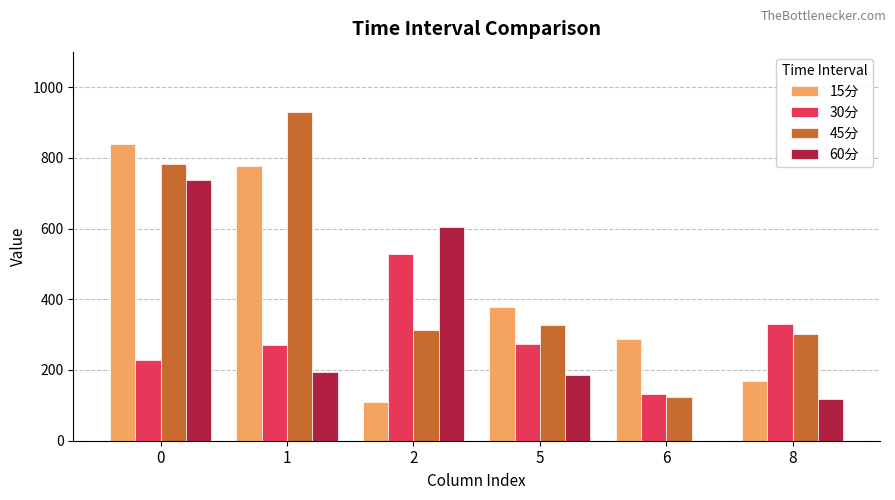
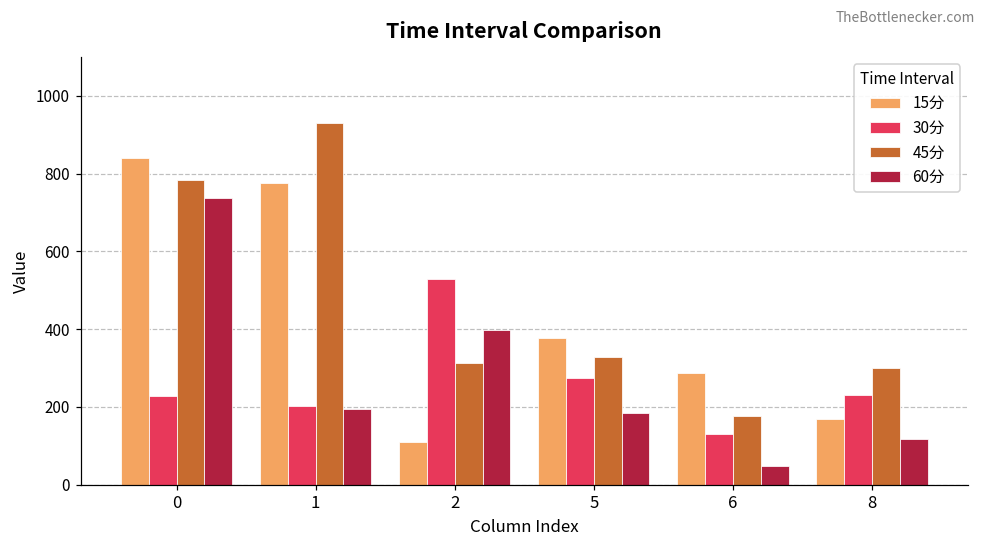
30分, 1: 270 -> 200
60分, 2: 600 -> 400
45分, 6: 120 -> 180
60分, 6: 0 -> 50
30分, 8: 330 -> 230
